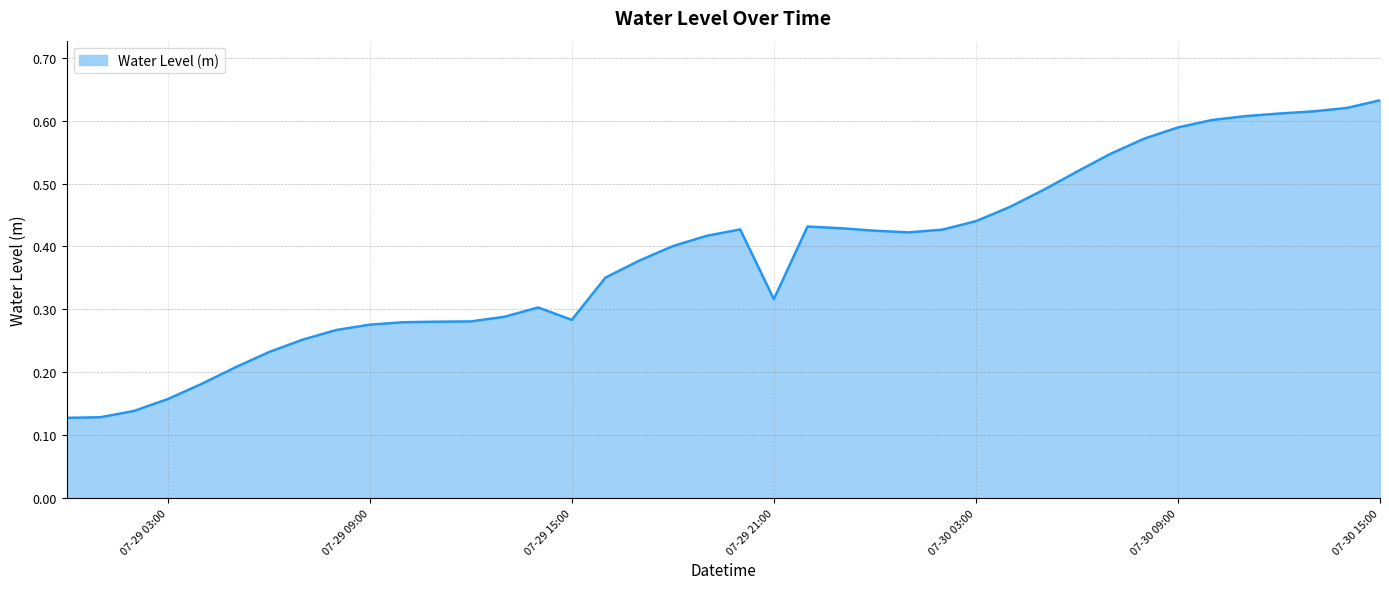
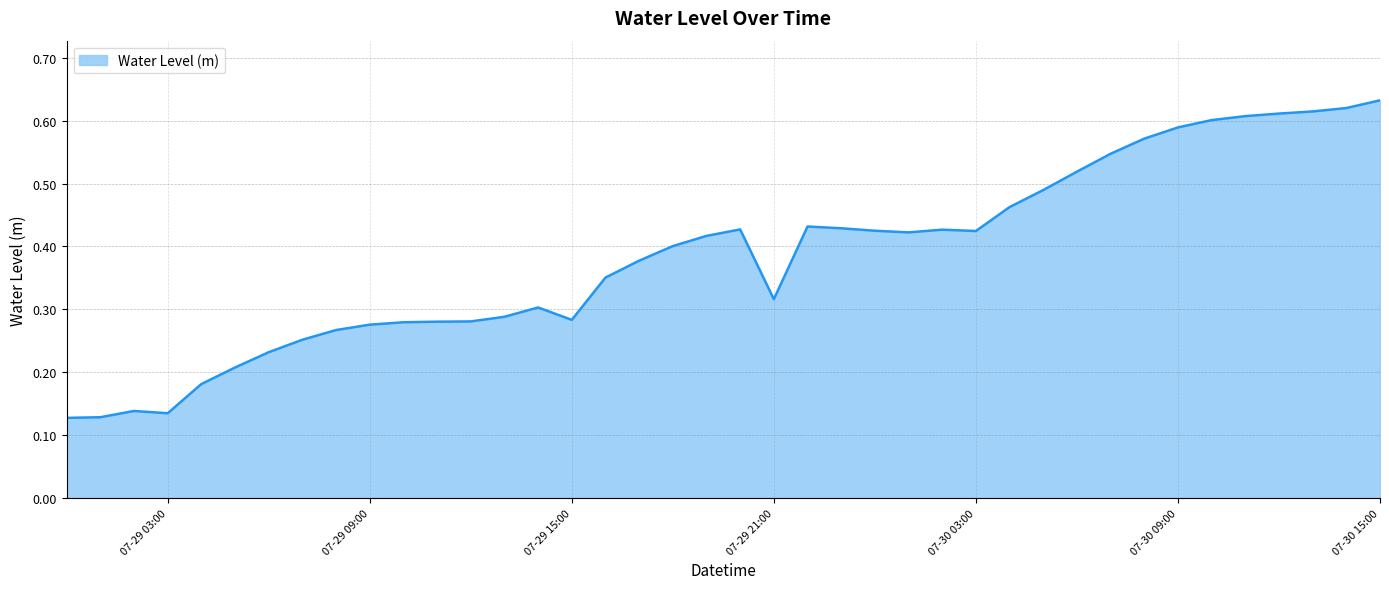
07-29 03:00: 0.16 -> 0.13
07-30 03:00: 0.44 -> 0.42
